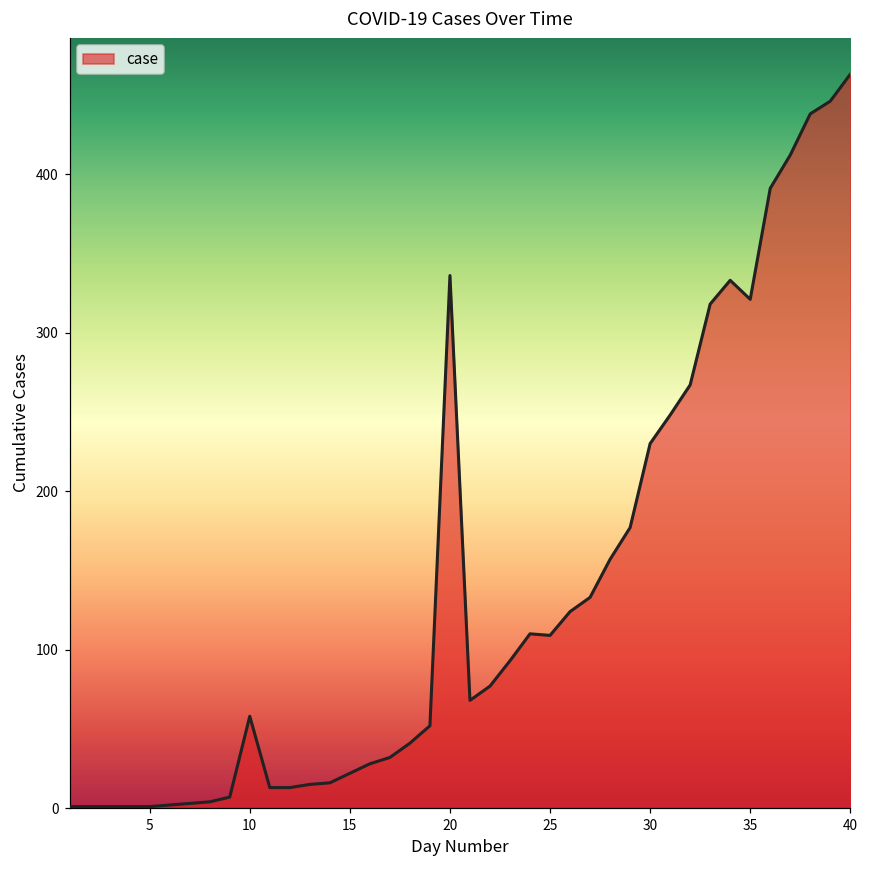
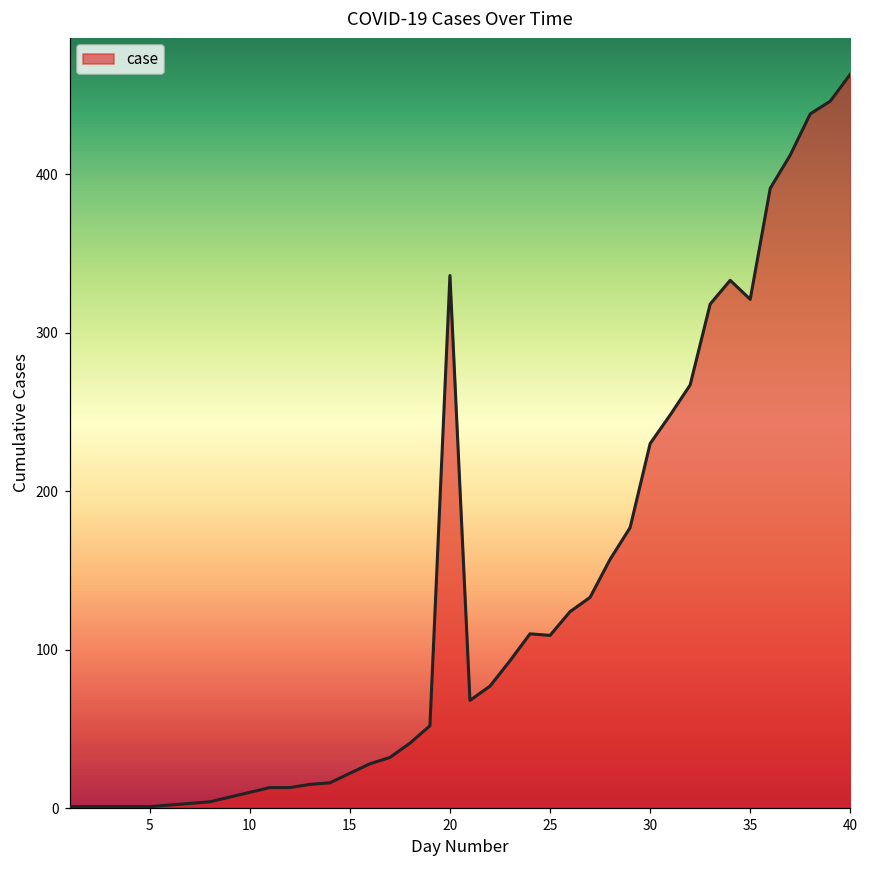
10: 58 -> 10
